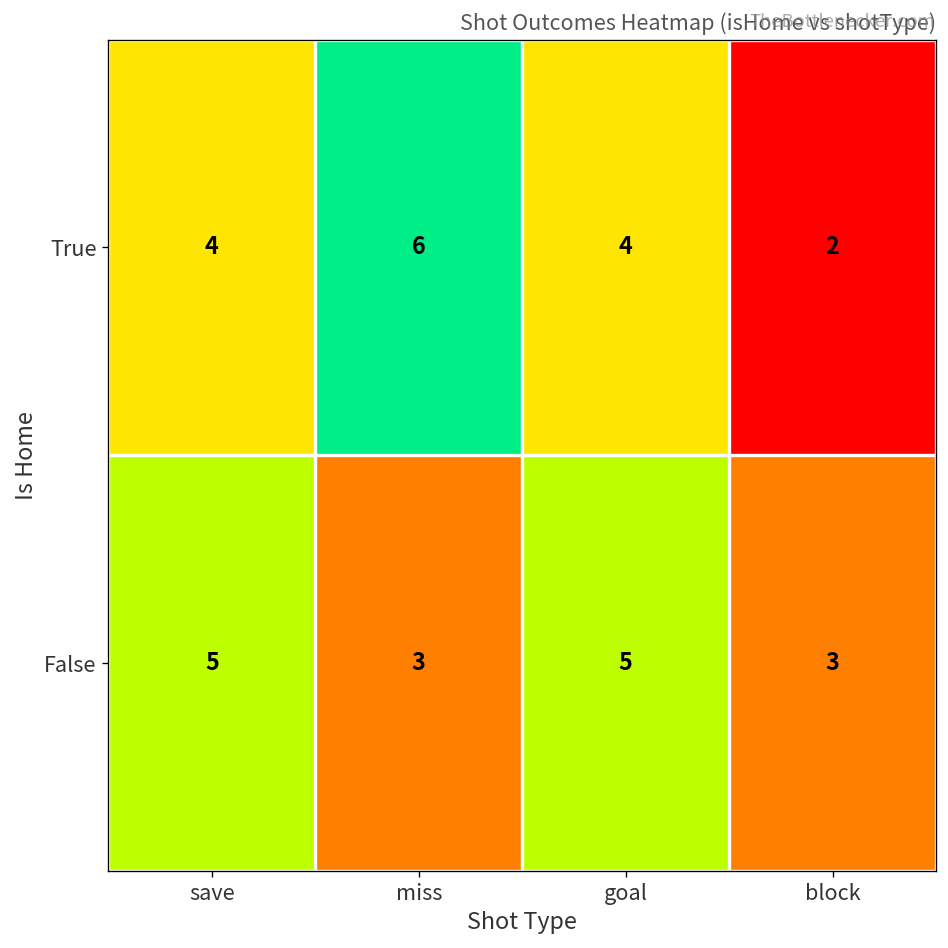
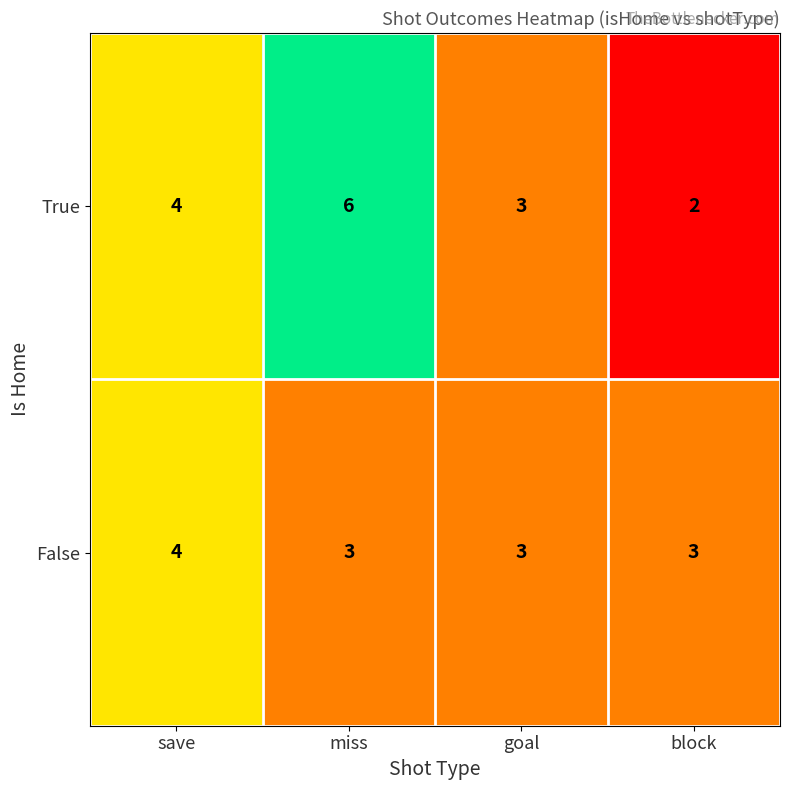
True, goal: 4 -> 3
False, save: 5 -> 4
False, goal: 5 -> 3
